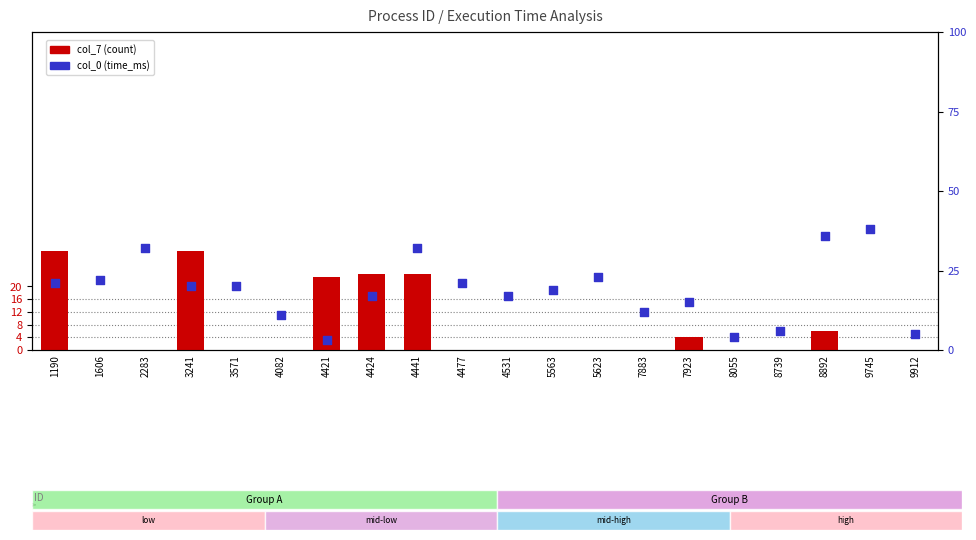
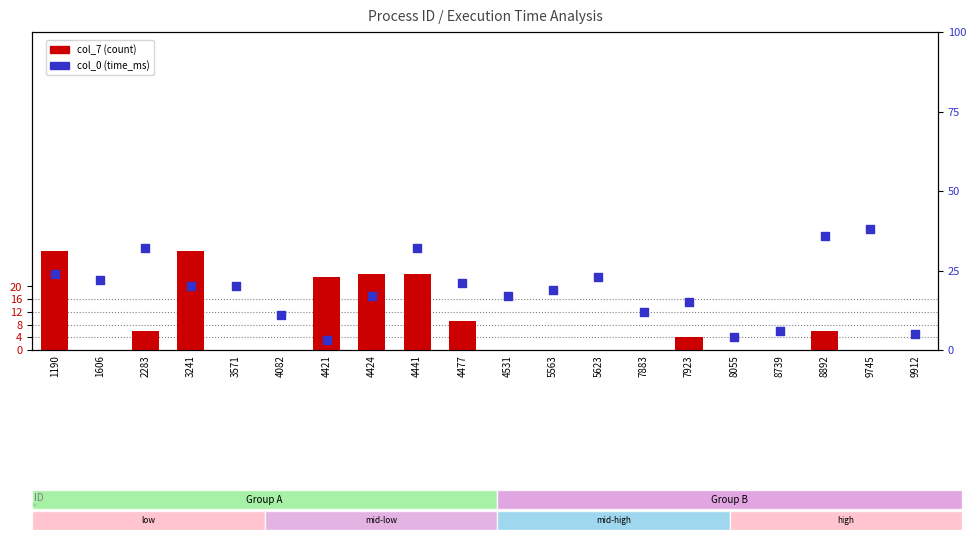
col_7 (count), 2283: 0 -> 6
col_7 (count), 4477: 0 -> 9
col_0 (time_ms), 1190: 21 -> 24
